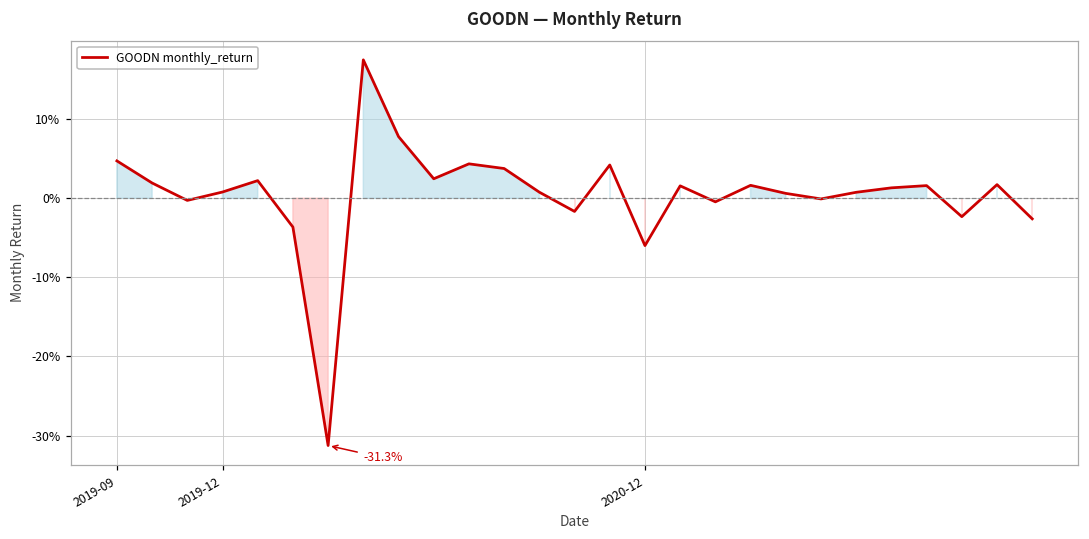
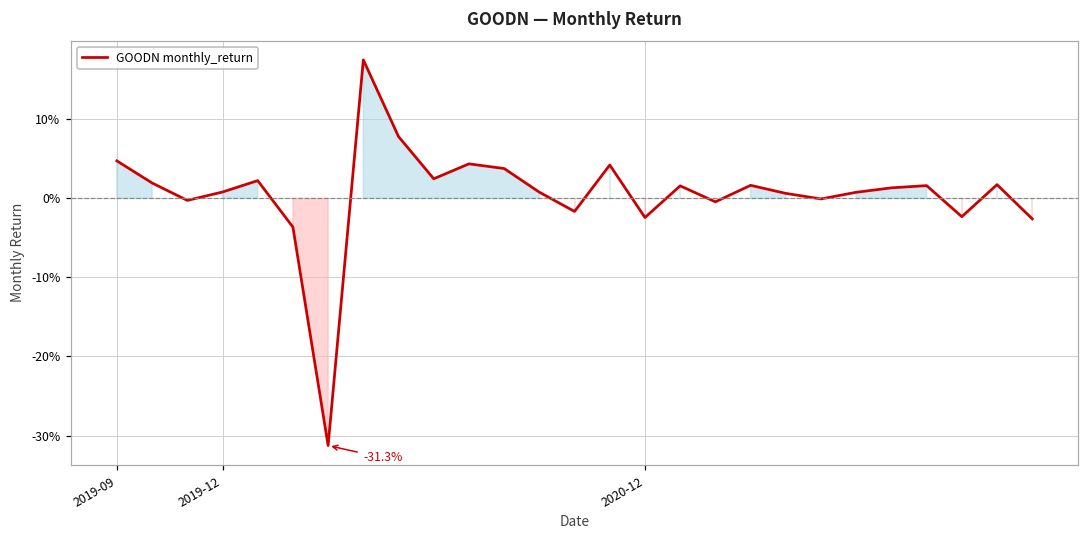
2020-12: -6% -> -2%
